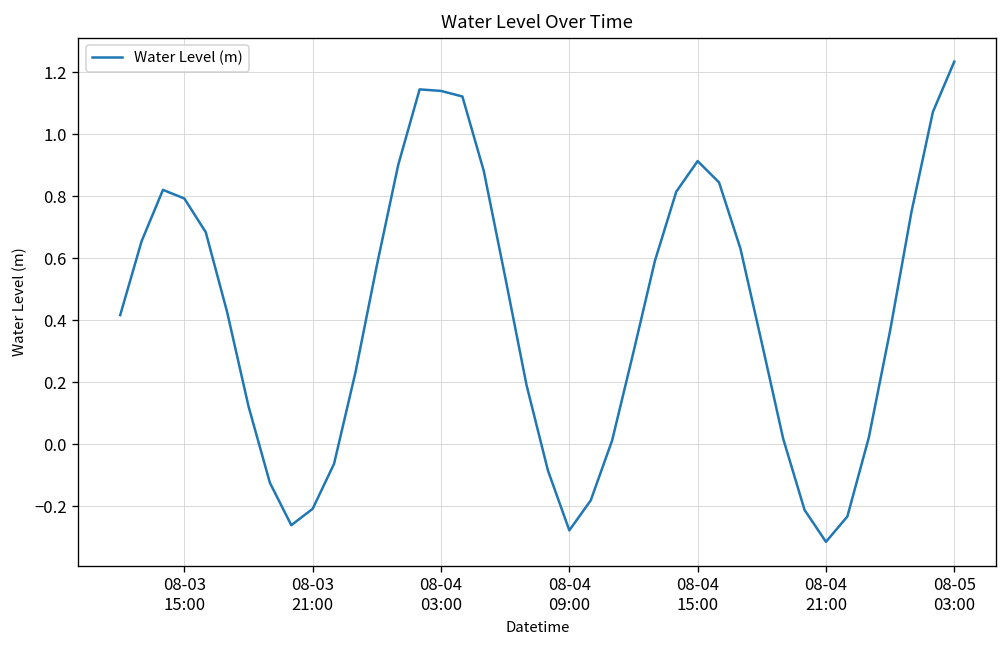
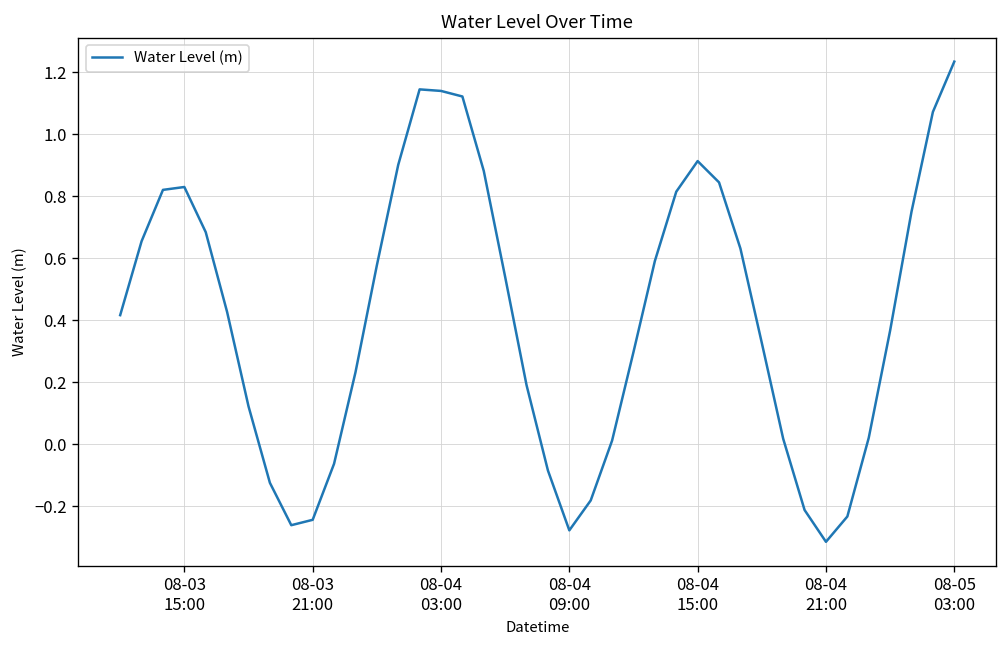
08-03 15:00: 0.79 -> 0.83
08-03 21:00: -0.21 -> -0.24
